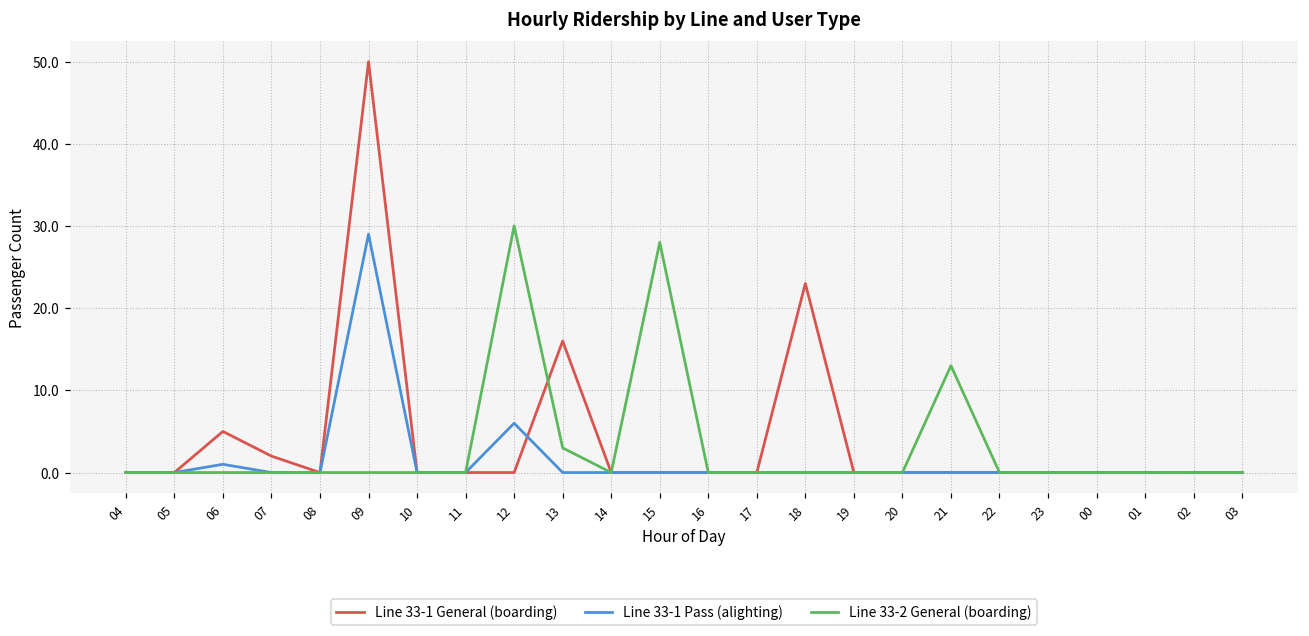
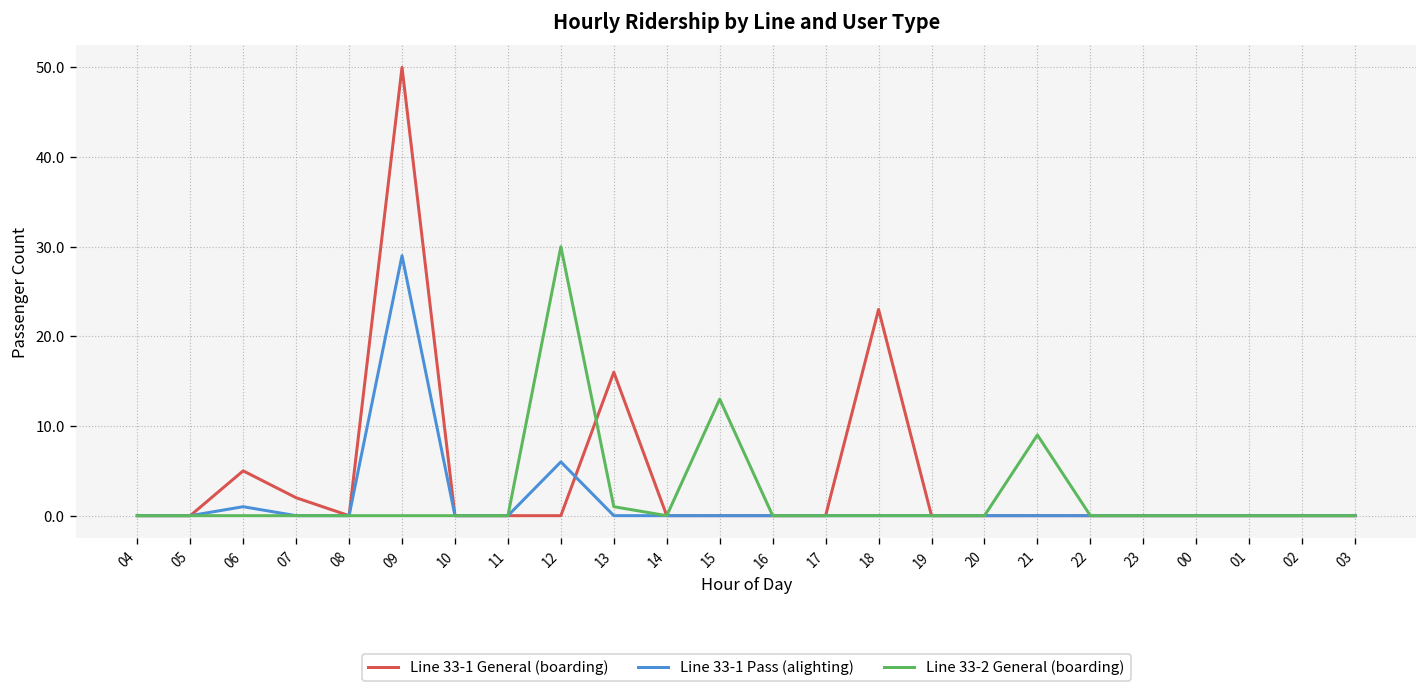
Line 33-2 General (boarding), 13: 3 -> 1
Line 33-2 General (boarding), 15: 28 -> 13
Line 33-2 General (boarding), 21: 13 -> 9
